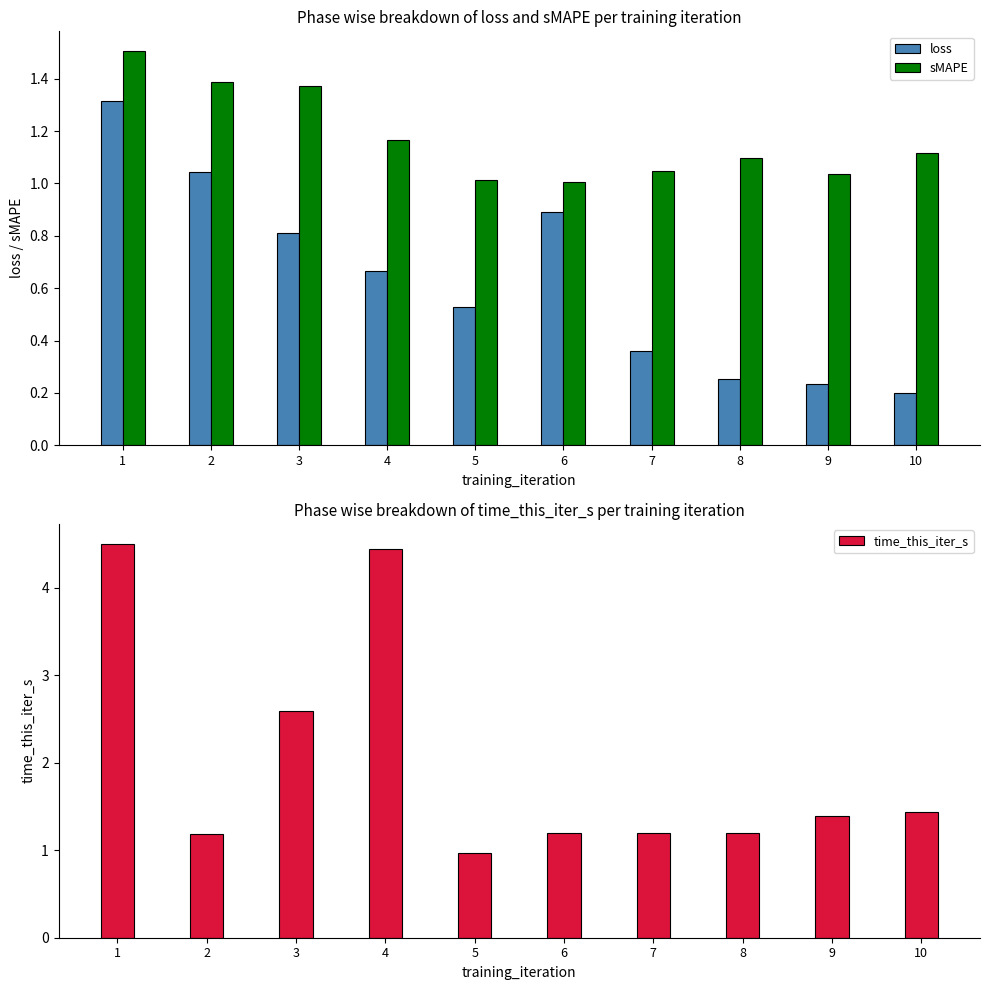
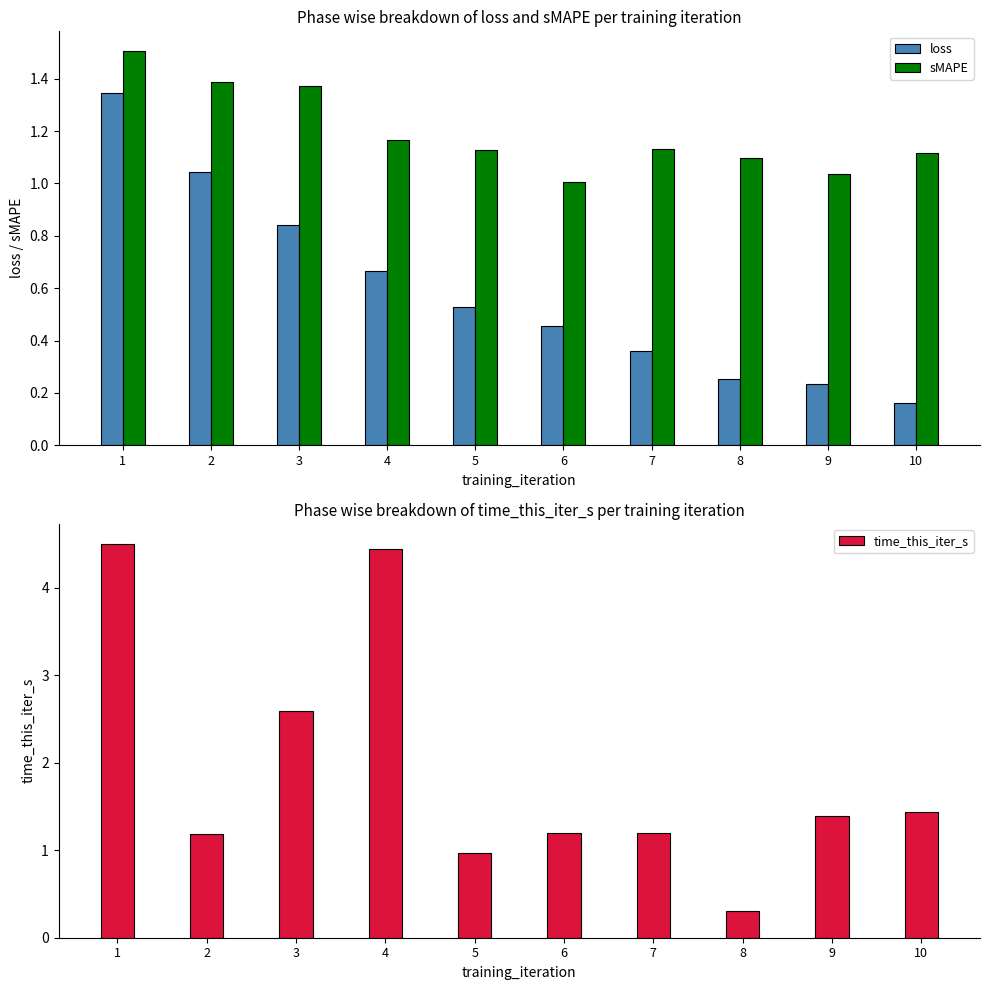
Phase wise breakdown of loss and sMAPE per training iteration, loss, 1: 1.31 -> 1.35
Phase wise breakdown of loss and sMAPE per training iteration, loss, 3: 0.81 -> 0.84
Phase wise breakdown of loss and sMAPE per training iteration, sMAPE, 5: 1.01 -> 1.13
Phase wise breakdown of loss and sMAPE per training iteration, loss, 6: 0.89 -> 0.46
Phase wise breakdown of loss and sMAPE per training iteration, sMAPE, 7: 1.05 -> 1.13
Phase wise breakdown of loss and sMAPE per training iteration, loss, 10: 0.20 -> 0.16
Phase wise breakdown of time_this_iter_s per training iteration, 8: 1.2 -> 0.3
